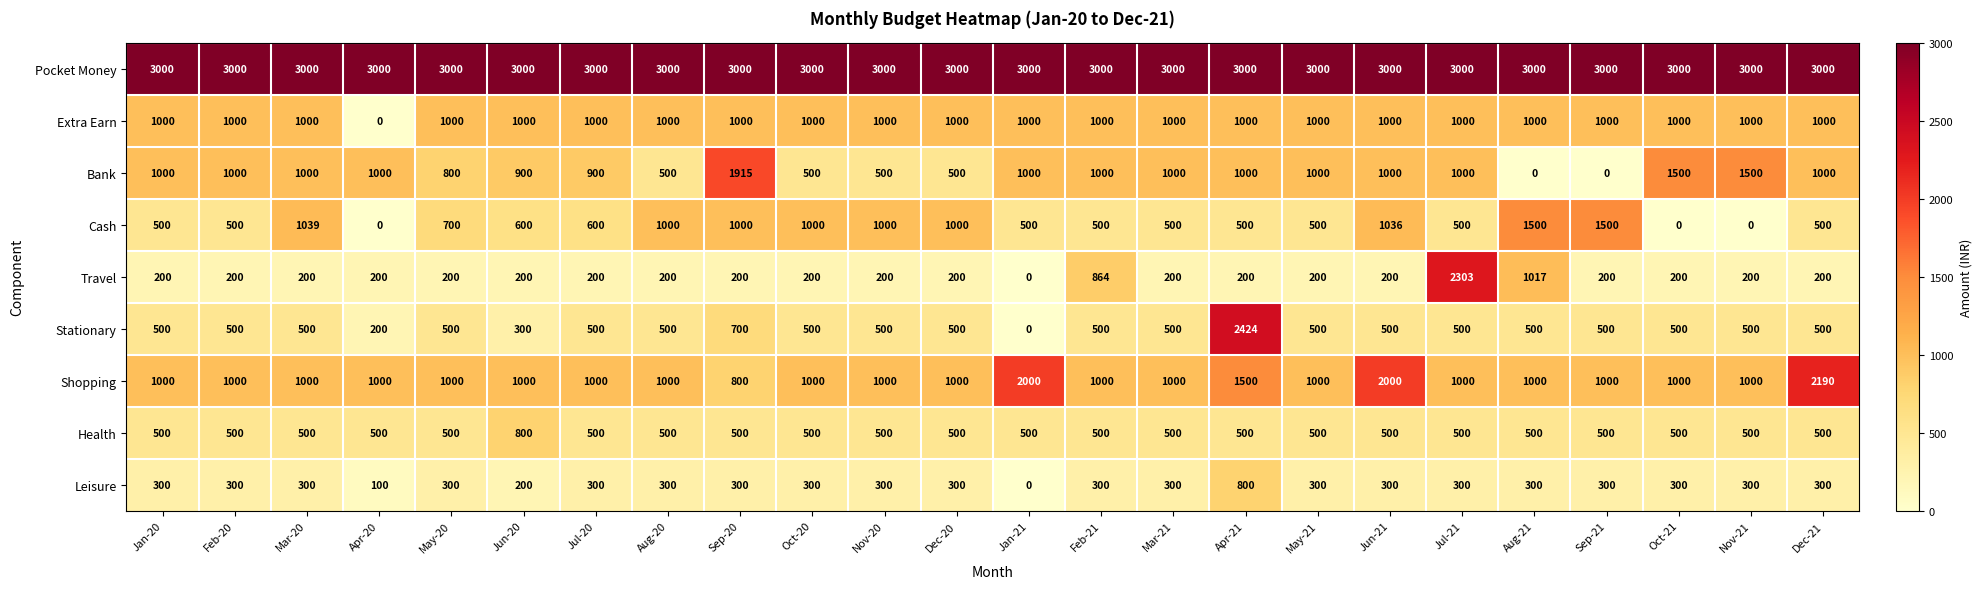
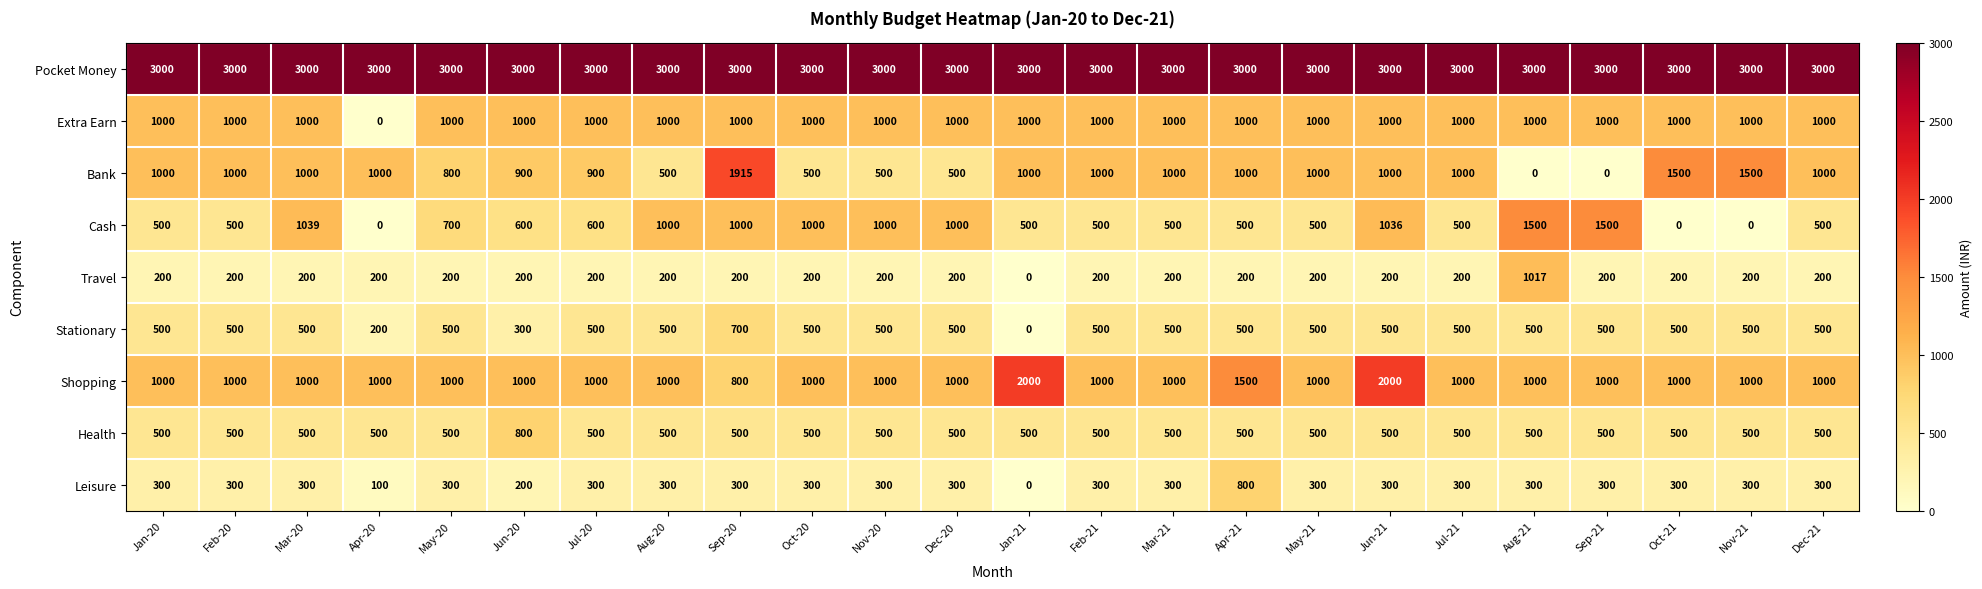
Travel, Feb-21: 864 -> 200
Travel, Jul-21: 2303 -> 200
Stationary, Apr-21: 2424 -> 500
Shopping, Dec-21: 2190 -> 1000
